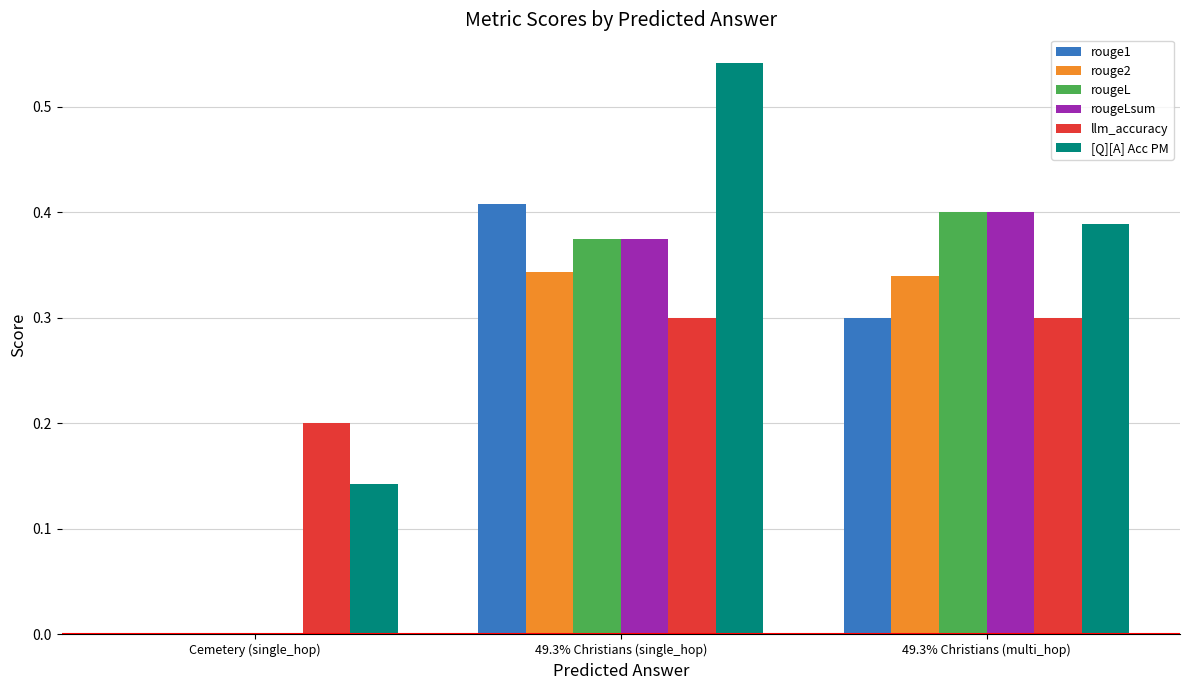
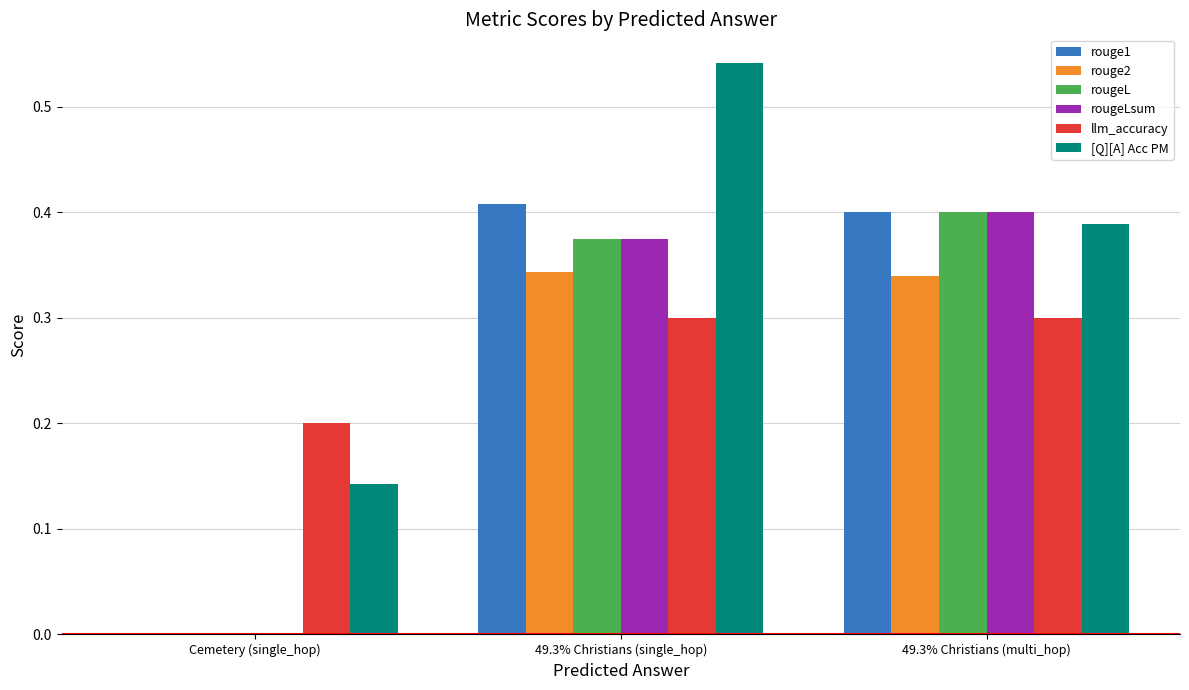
rouge1, 49.3% Christians (multi_hop): 0.3 -> 0.4
